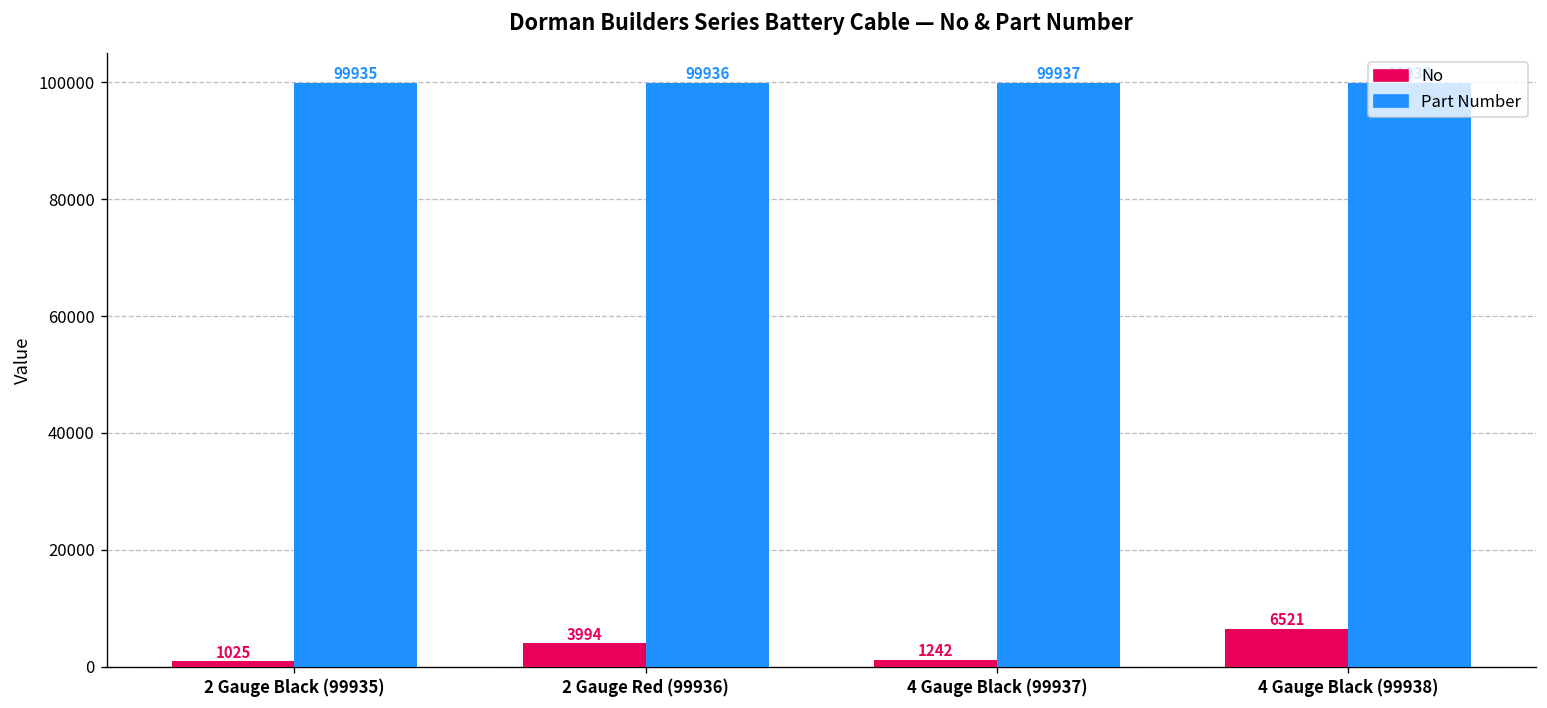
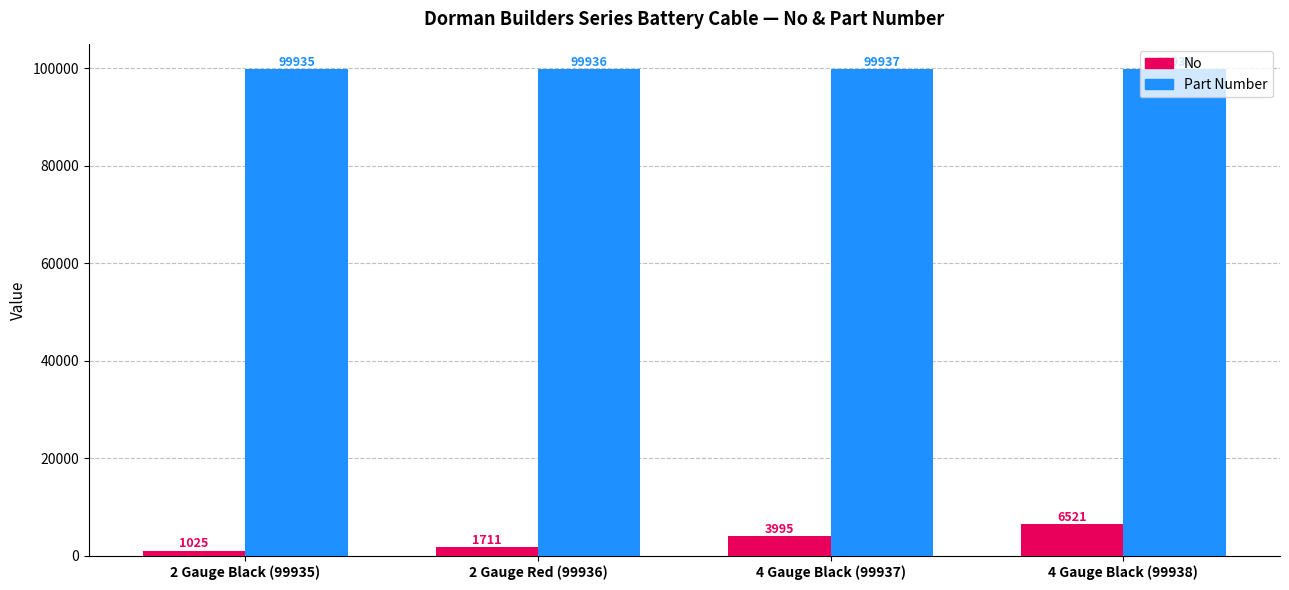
No, 2 Gauge Red (99936): 3994 -> 1711
No, 4 Gauge Black (99937): 1242 -> 3995
